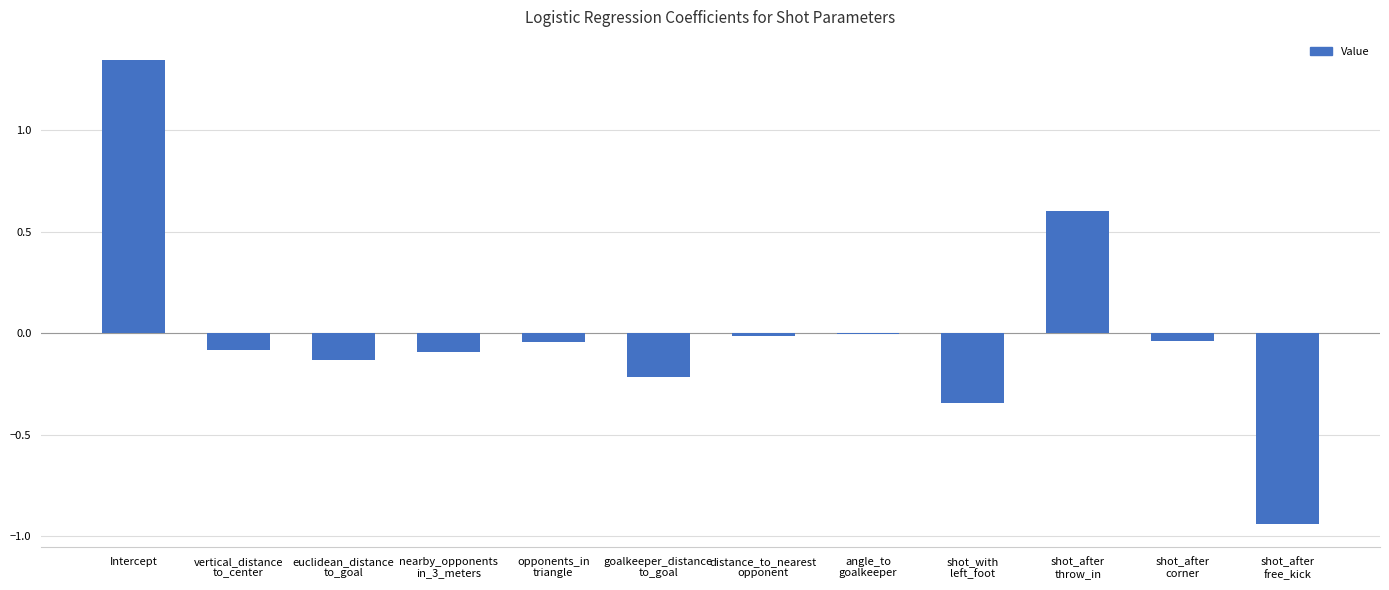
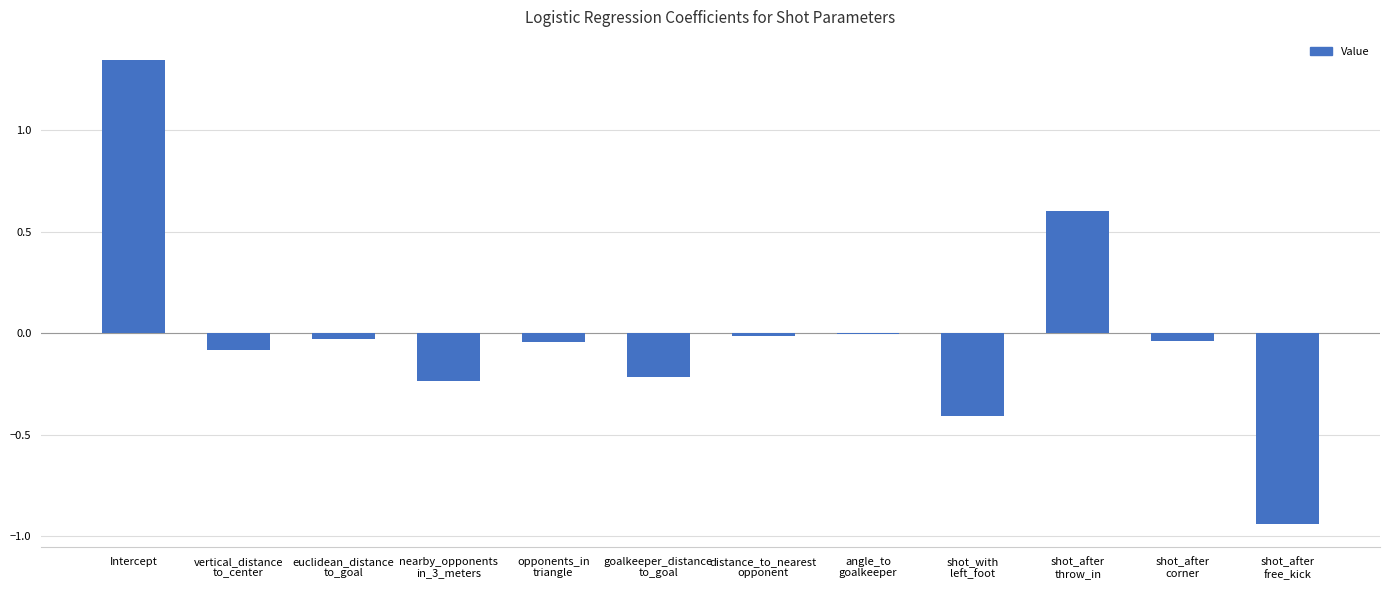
euclidean_distance to_goal: -0.13 -> -0.03
nearby_opponents in_3_meters: -0.09 -> -0.24
shot_with left_foot: -0.34 -> -0.41
